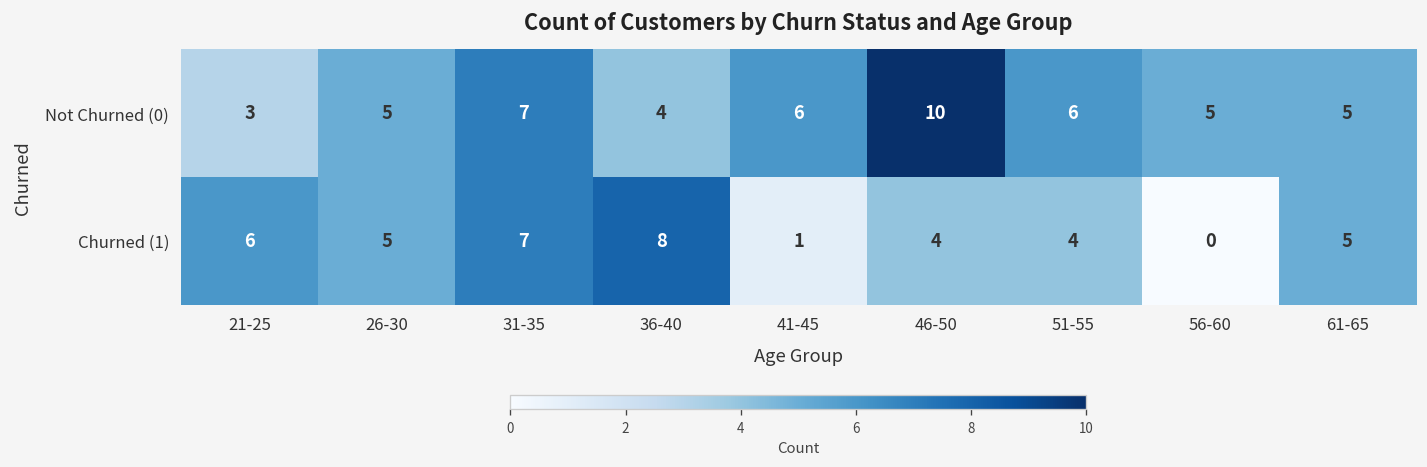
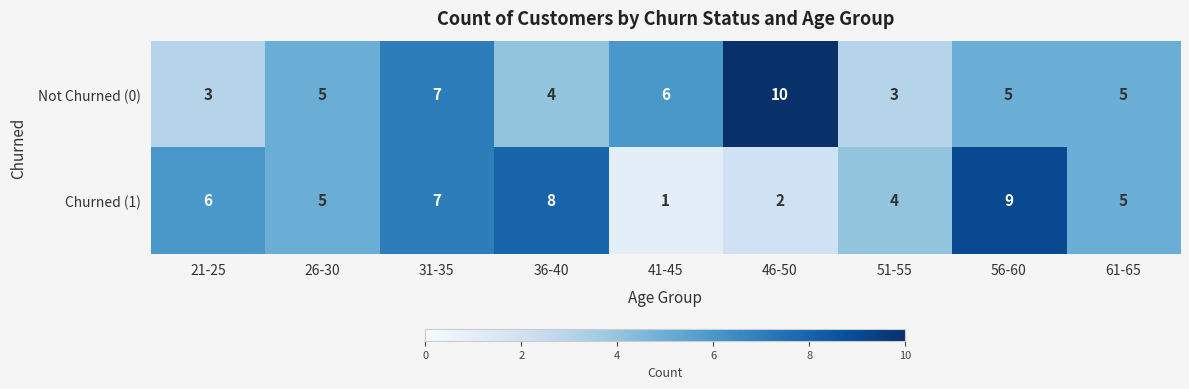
Not Churned (0), 51-55: 6 -> 3
Churned (1), 46-50: 4 -> 2
Churned (1), 56-60: 0 -> 9
